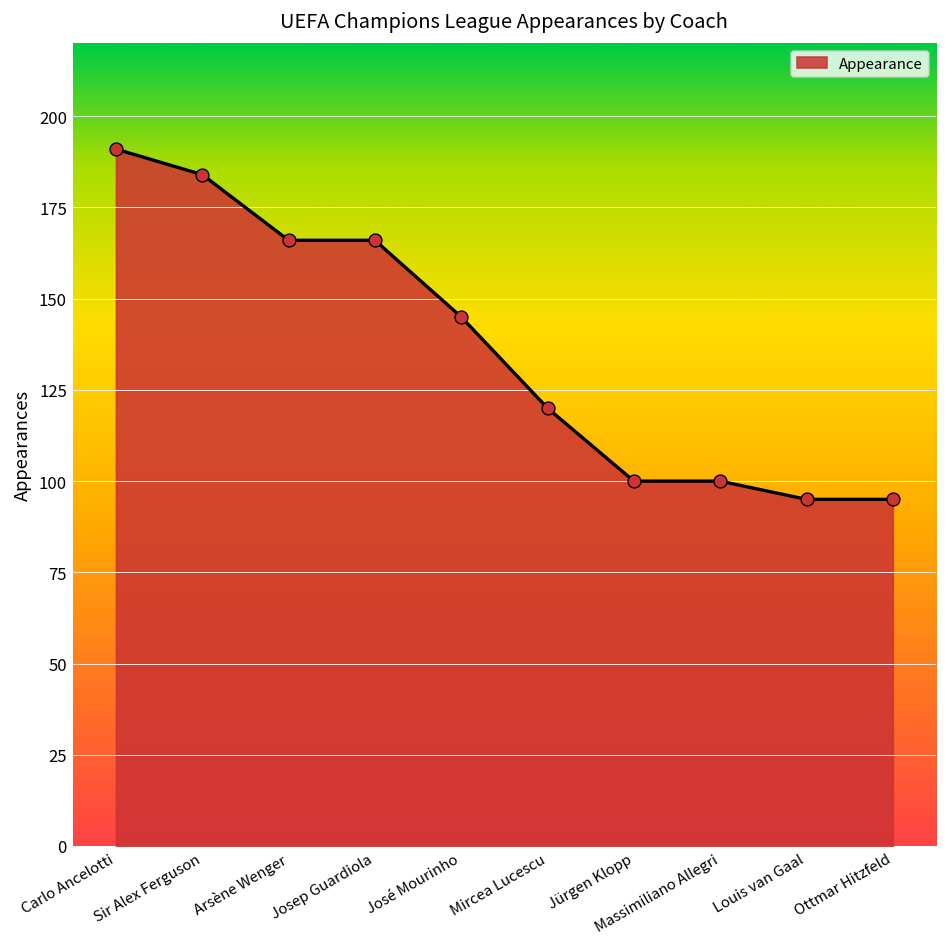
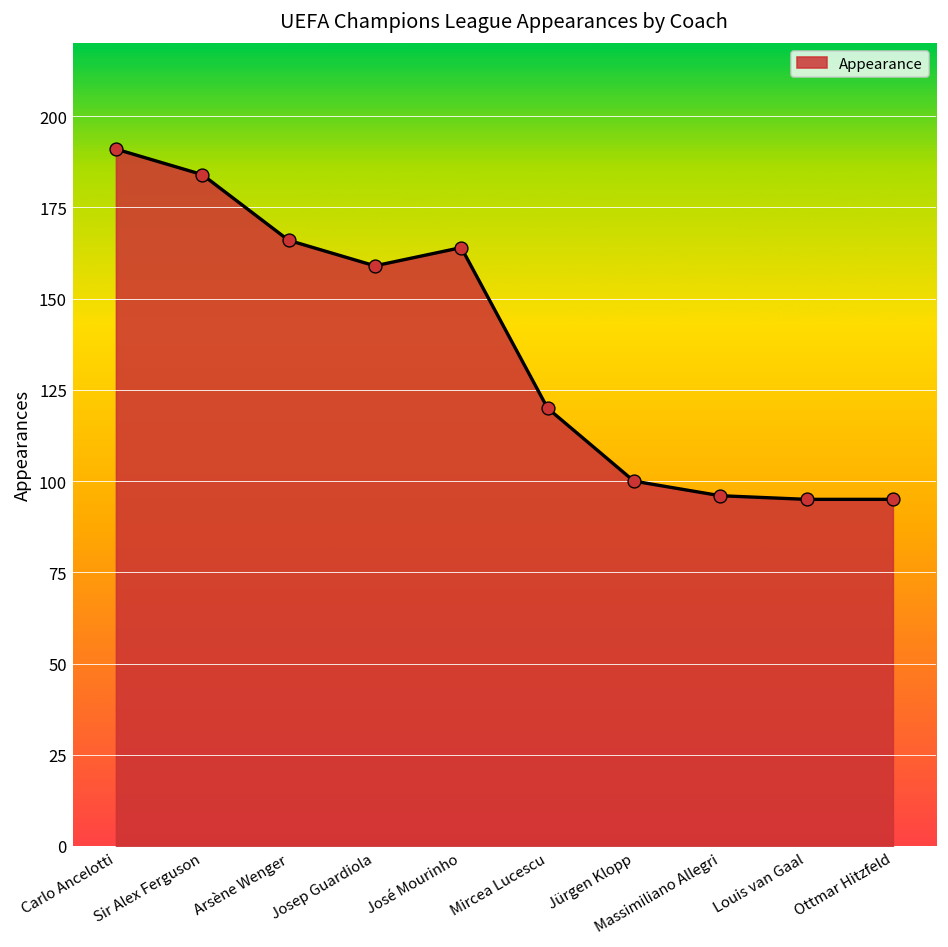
Josep Guardiola: 166 -> 159
José Mourinho: 145 -> 164
Massimiliano Allegri: 100 -> 96
